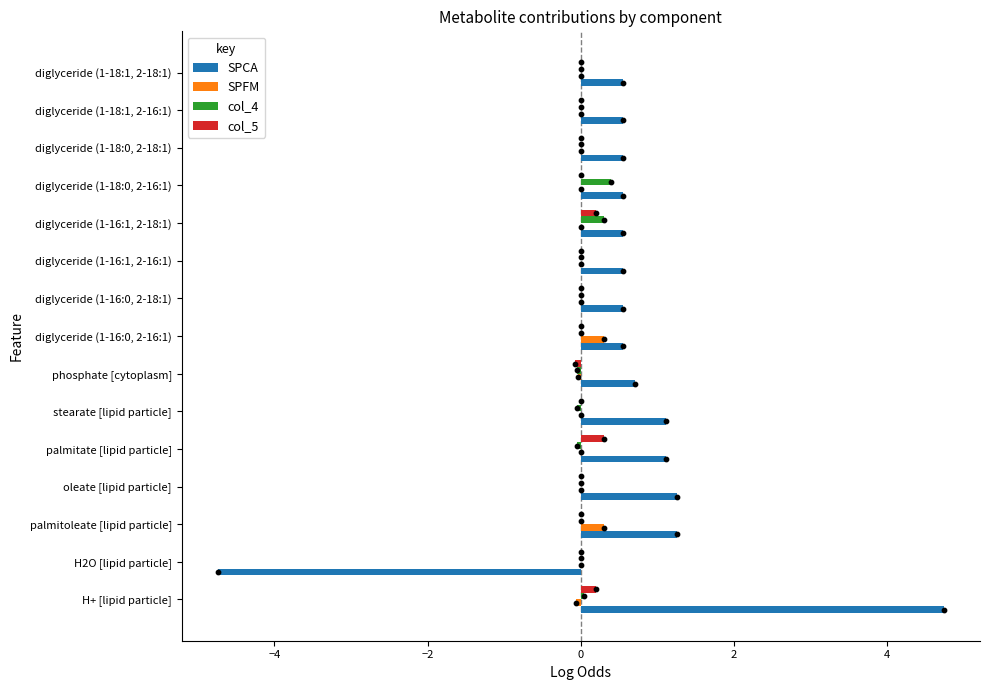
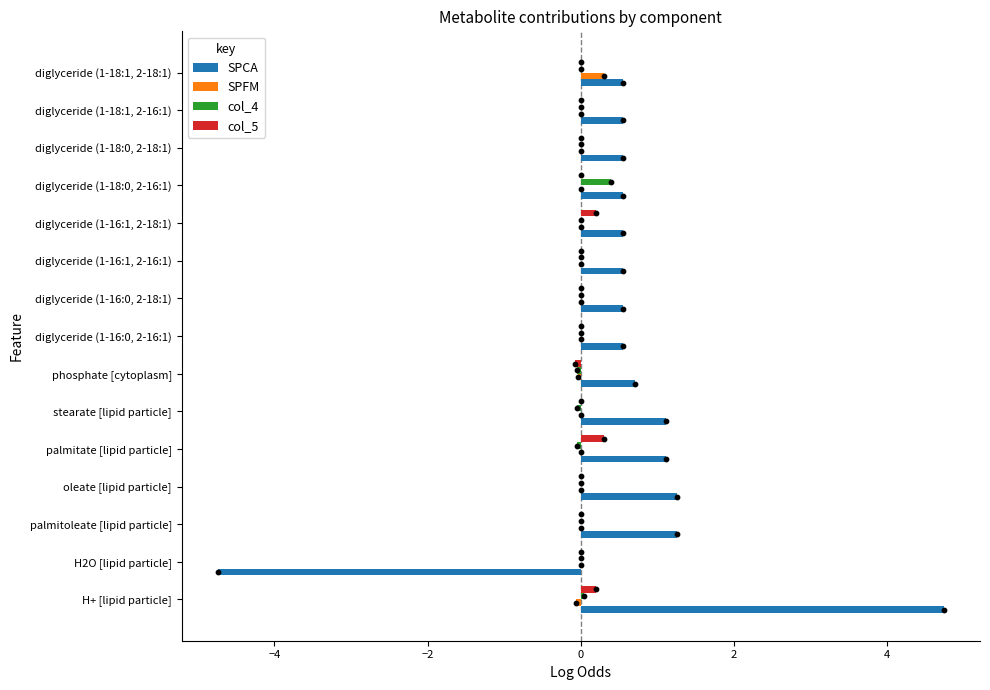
SPFM, diglyceride (1-18:1, 2-18:1): 0.0 -> 0.3
col_4, diglyceride (1-16:1, 2-18:1): 0.3 -> 0.0
SPFM, diglyceride (1-16:0, 2-16:1): 0.3 -> 0.0
SPFM, palmitoleate [lipid particle]: 0.3 -> 0.0
